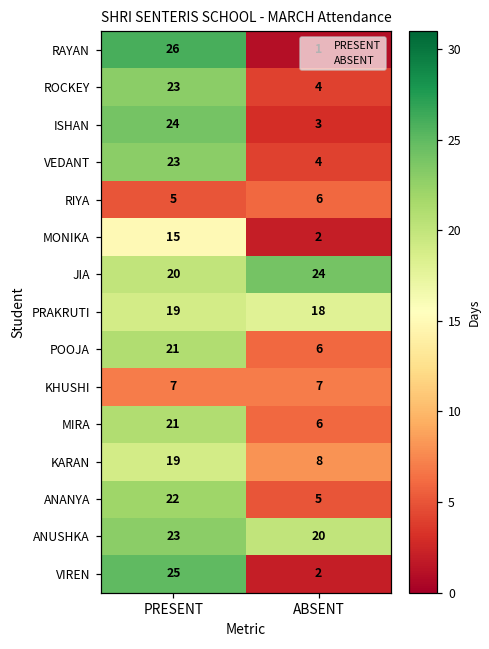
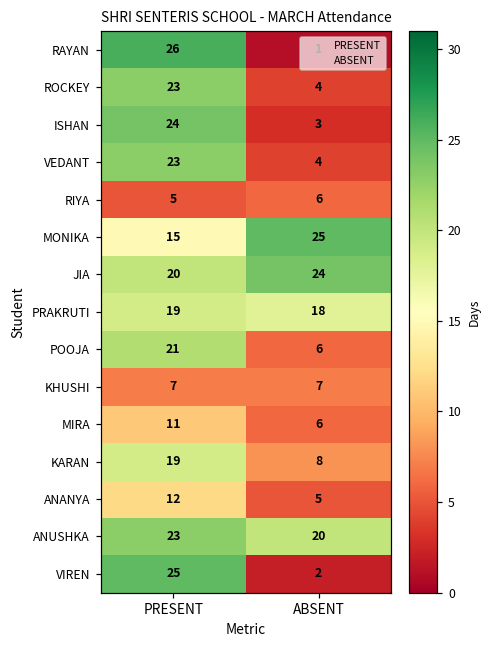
MONIKA, ABSENT: 2 -> 25
MIRA, PRESENT: 21 -> 11
ANANYA, PRESENT: 22 -> 12
